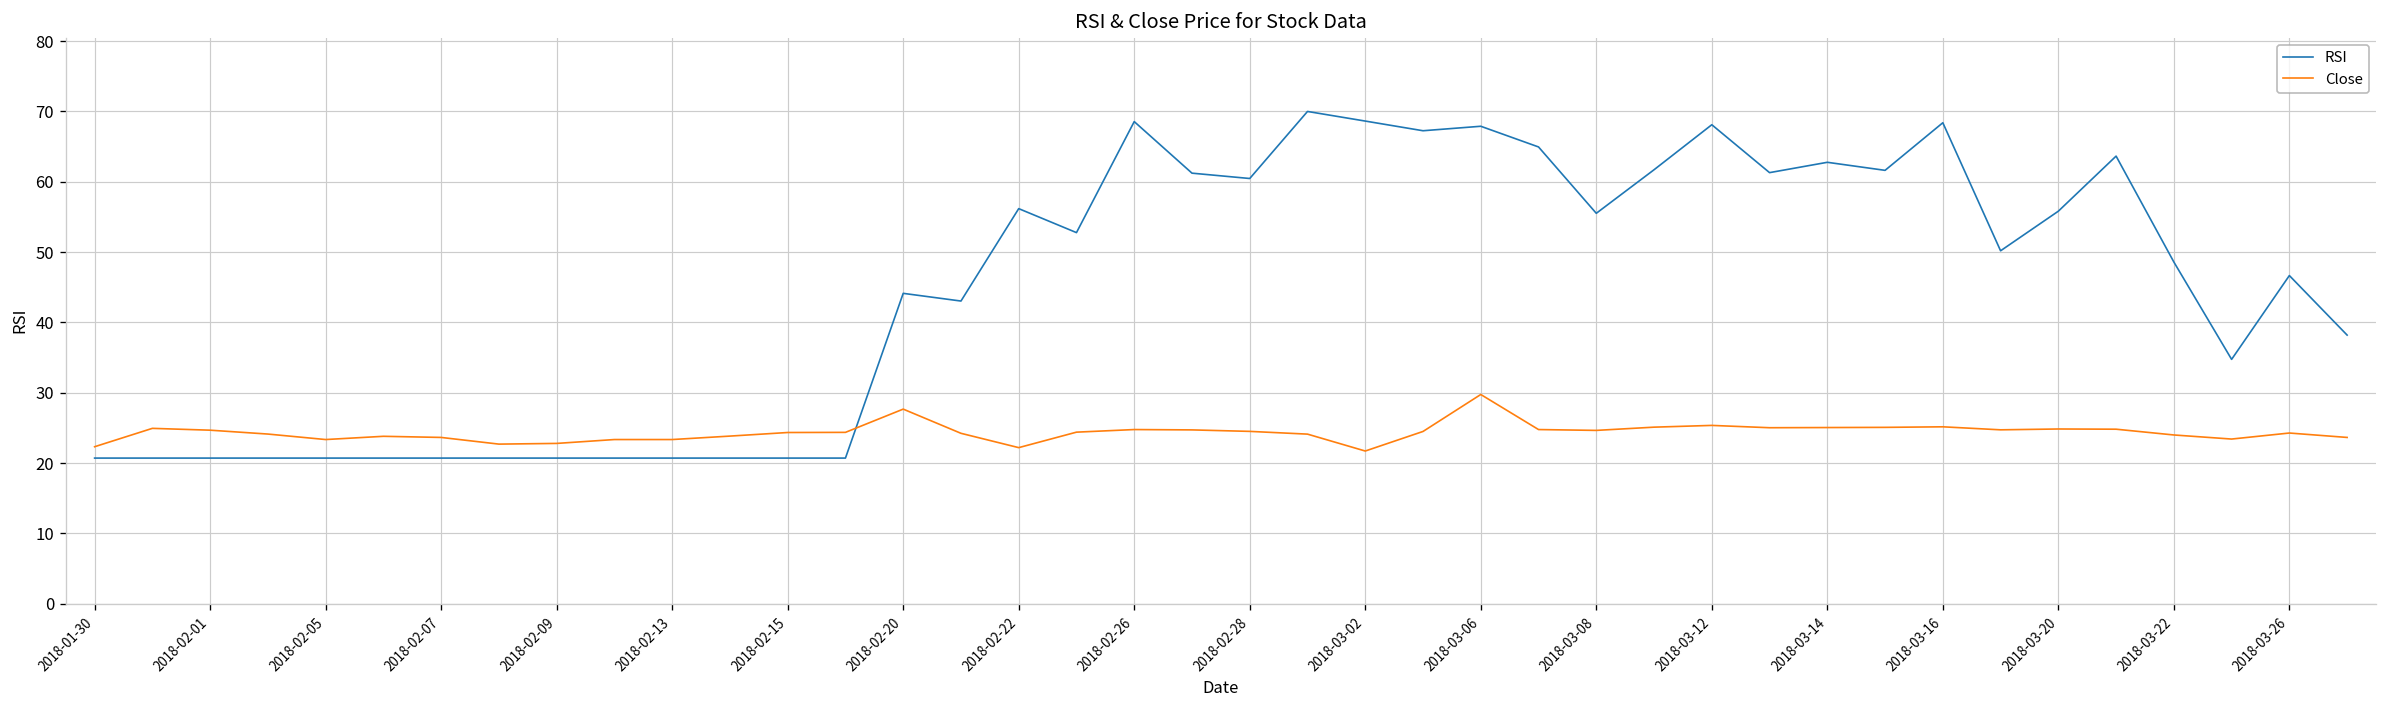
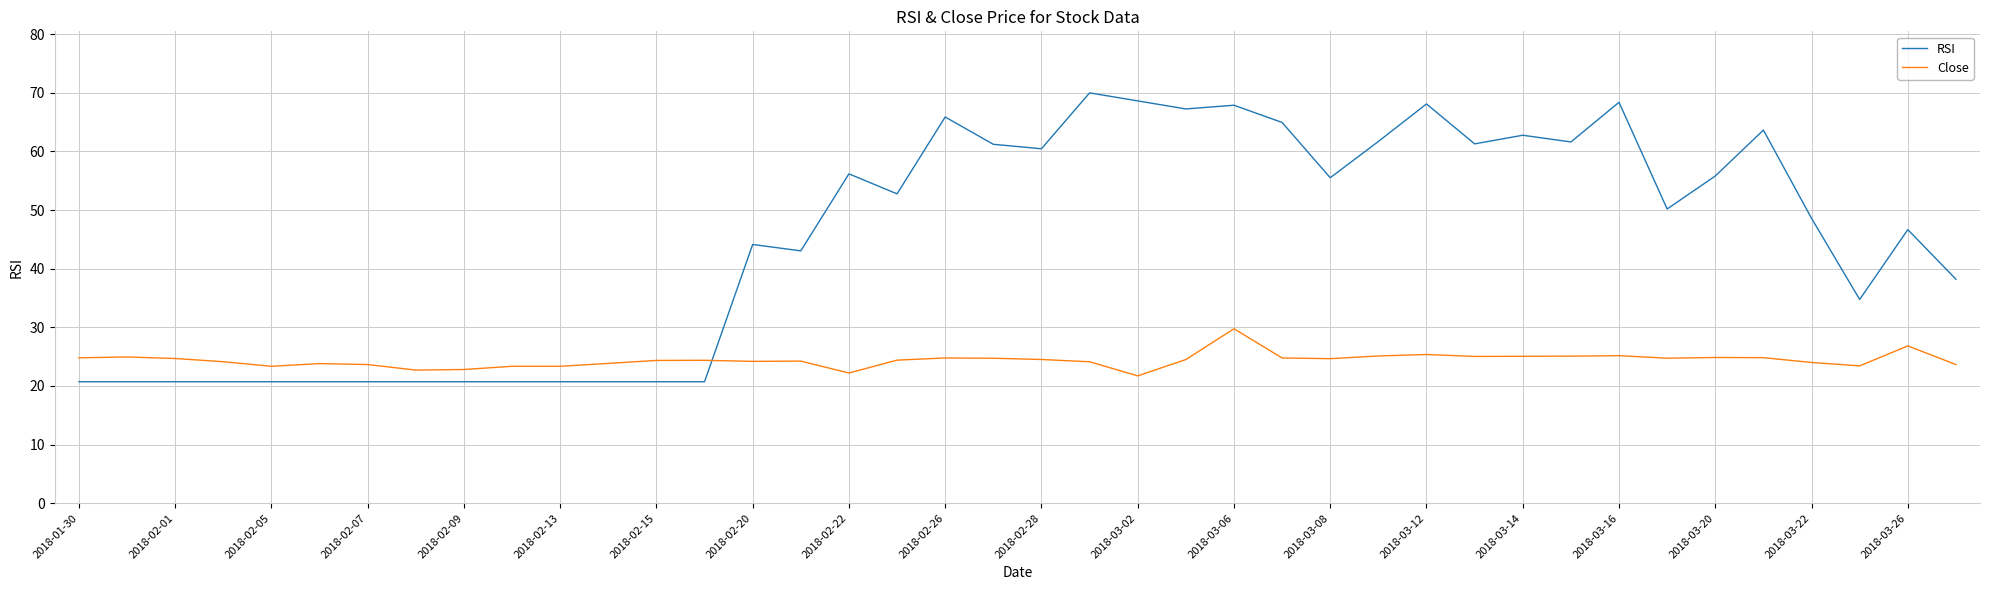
Close, 2018-01-30: 22 -> 25
Close, 2018-02-20: 28 -> 24
RSI, 2018-02-26: 69 -> 66
Close, 2018-03-26: 24 -> 27
